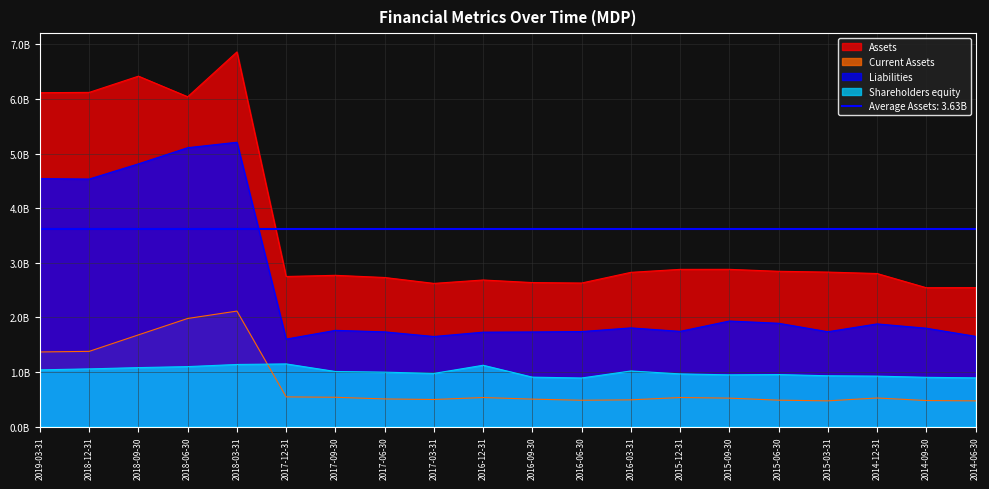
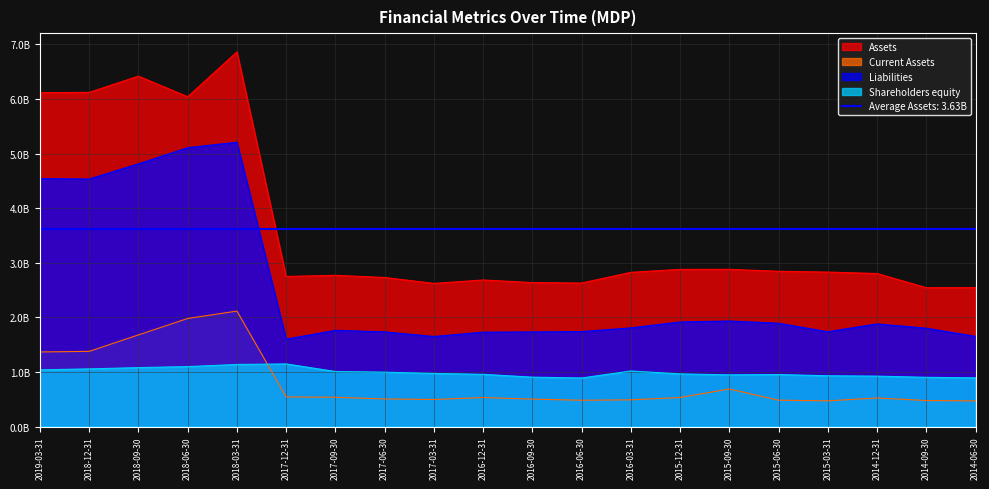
Shareholders equity, 2016-12-31: 1100000000 -> 1000000000
Liabilities, 2015-12-31: 1700000000 -> 1900000000
Current Assets, 2015-09-30: 500000000 -> 700000000
